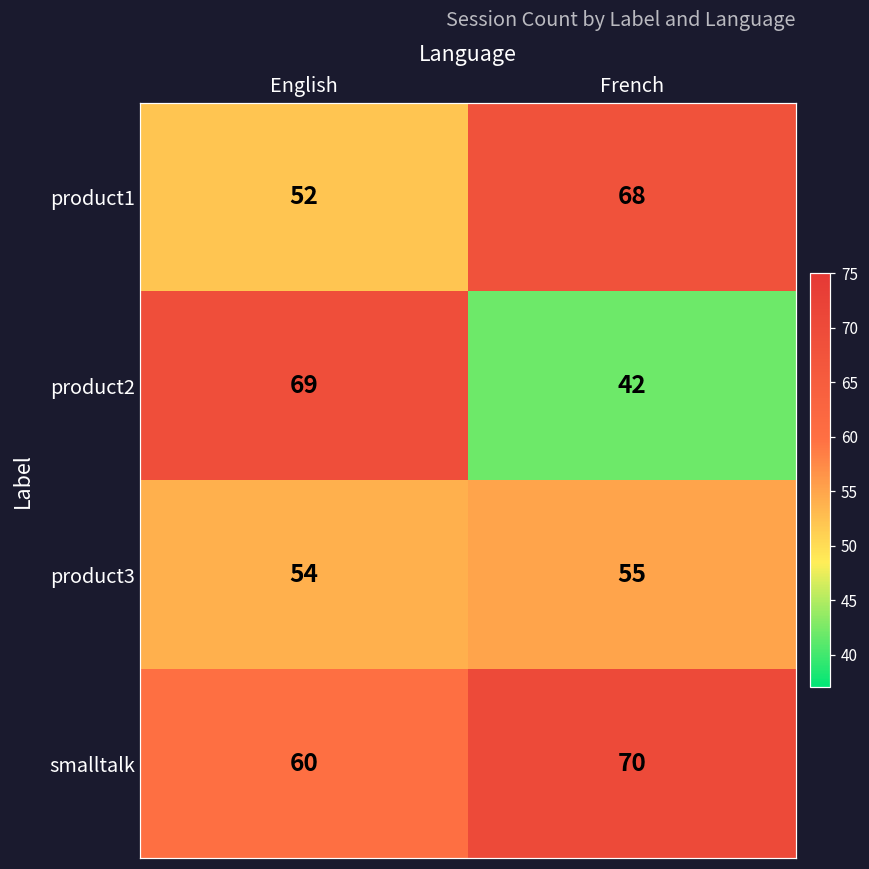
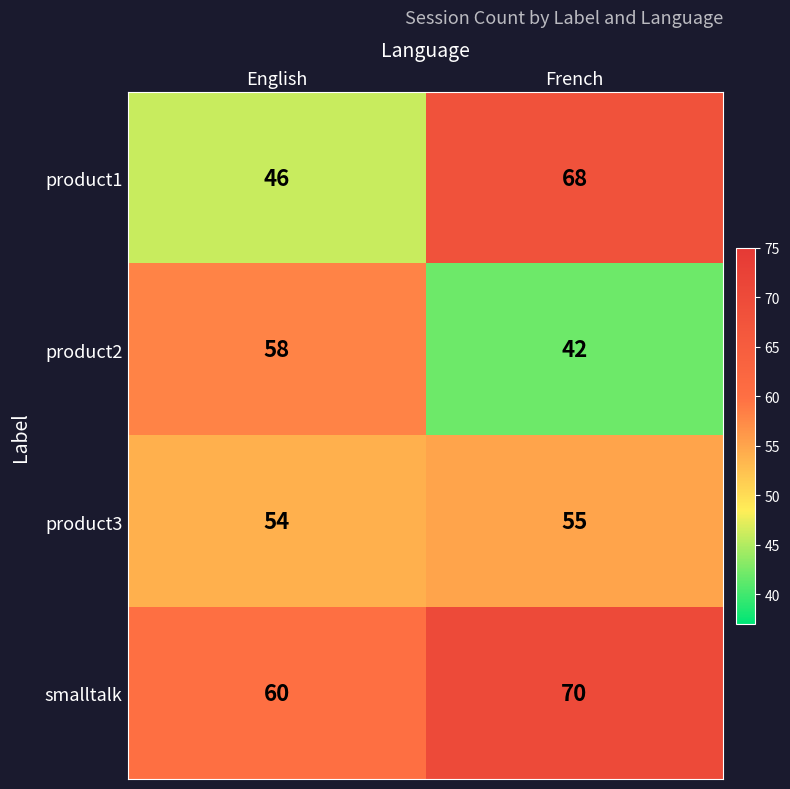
product1, English: 52 -> 46
product2, English: 69 -> 58
